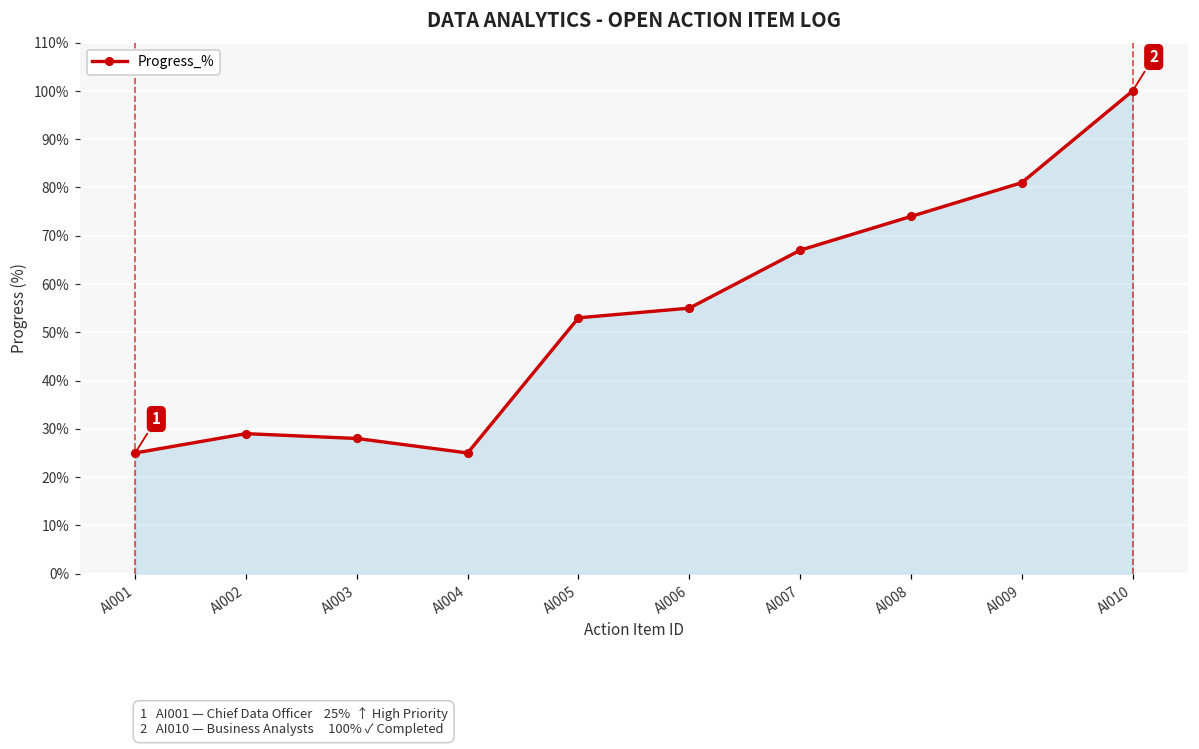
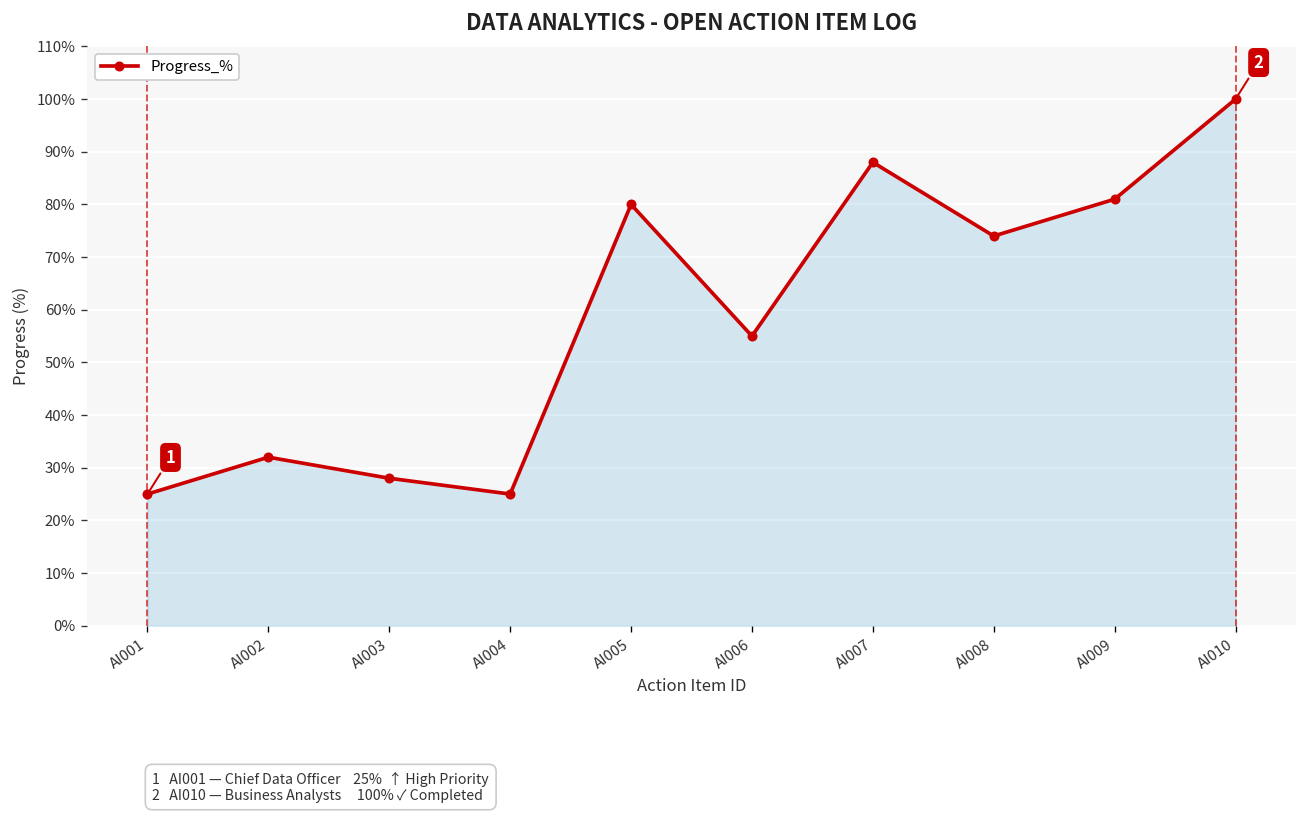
AI002: 29% -> 32%
AI005: 53% -> 80%
AI007: 67% -> 88%
